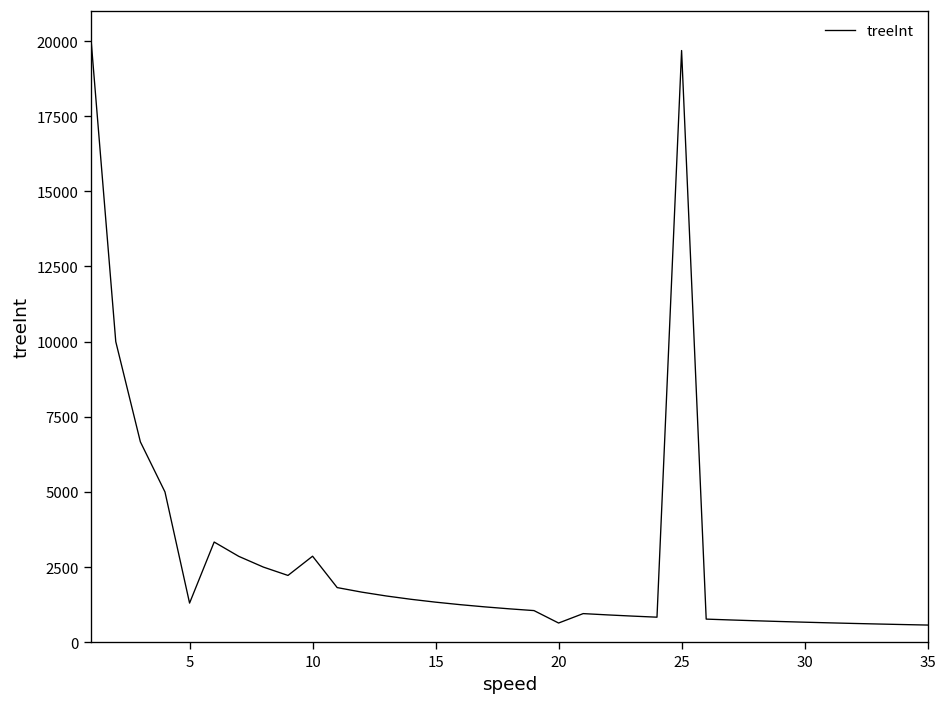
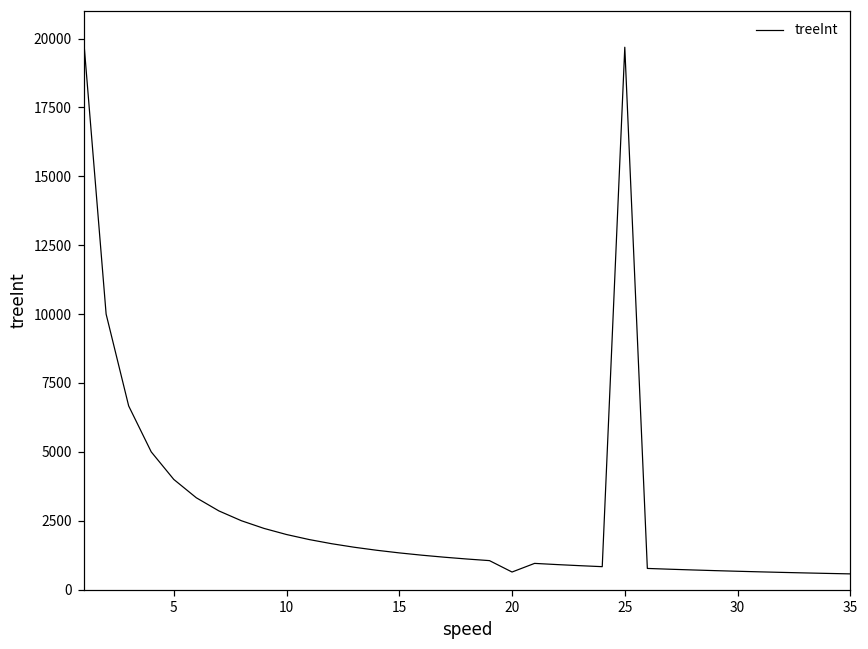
5: 1300 -> 4000
10: 2900 -> 2000
